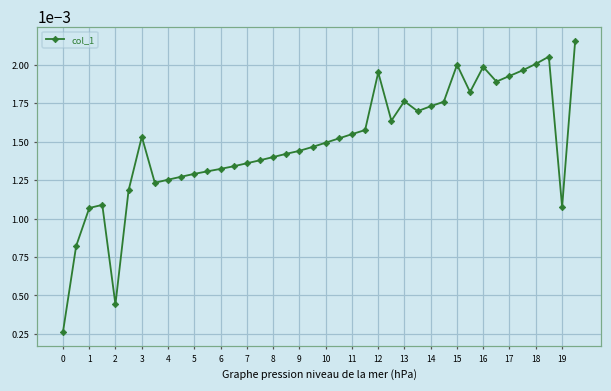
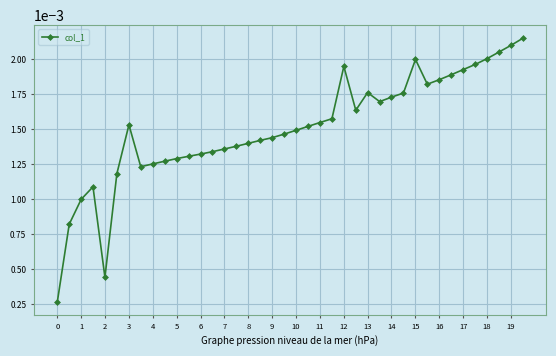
1: 0.00107 -> 0.00100
16: 0.00199 -> 0.00185
19: 0.00107 -> 0.00210
